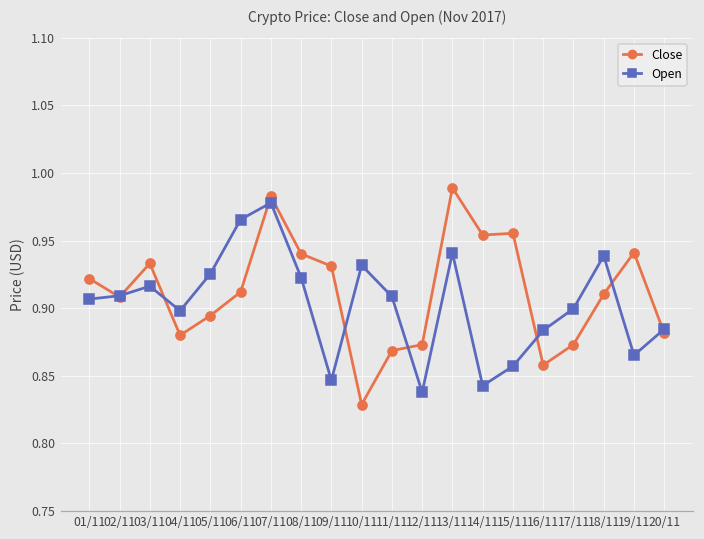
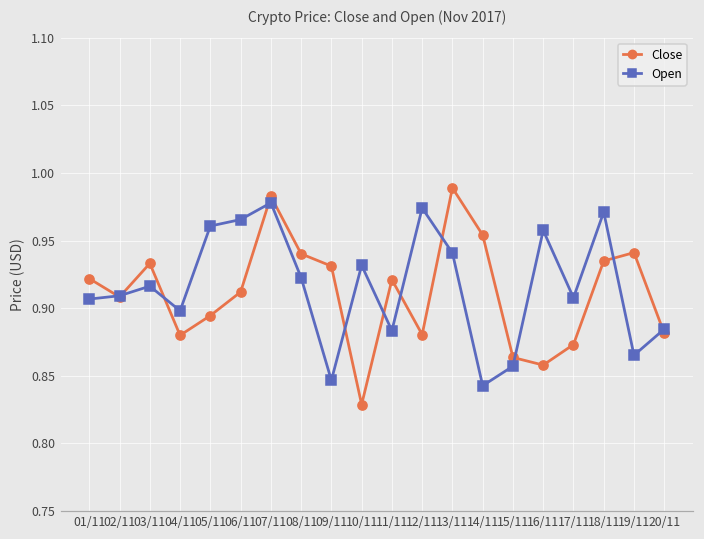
Open, 05/11: 0.925 -> 0.961
Close, 11/11: 0.869 -> 0.921
Open, 11/11: 0.909 -> 0.883
Close, 12/11: 0.873 -> 0.880
Open, 12/11: 0.838 -> 0.974
Close, 15/11: 0.955 -> 0.864
Open, 16/11: 0.884 -> 0.957
Open, 17/11: 0.900 -> 0.908
Close, 18/11: 0.910 -> 0.935
Open, 18/11: 0.939 -> 0.971
